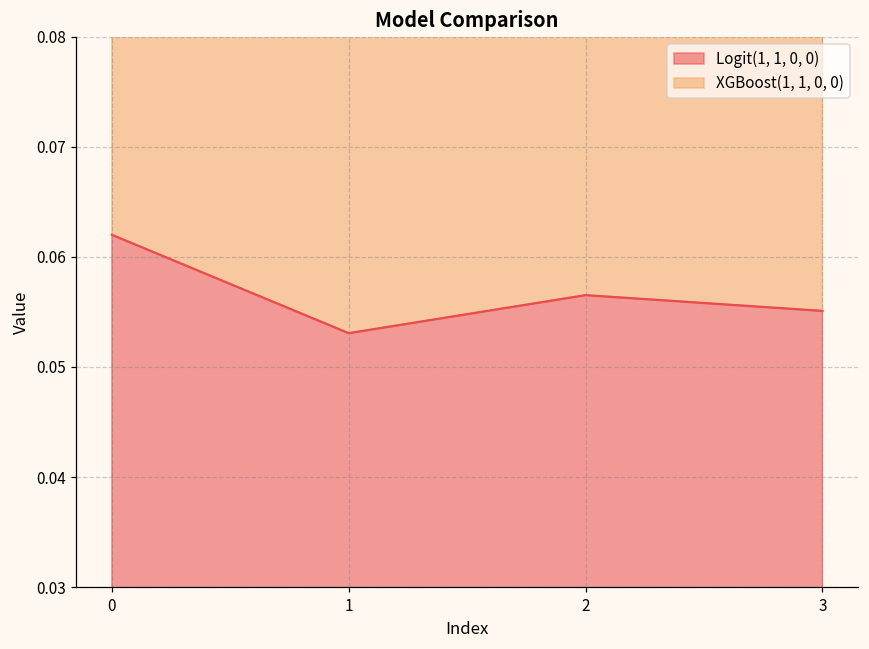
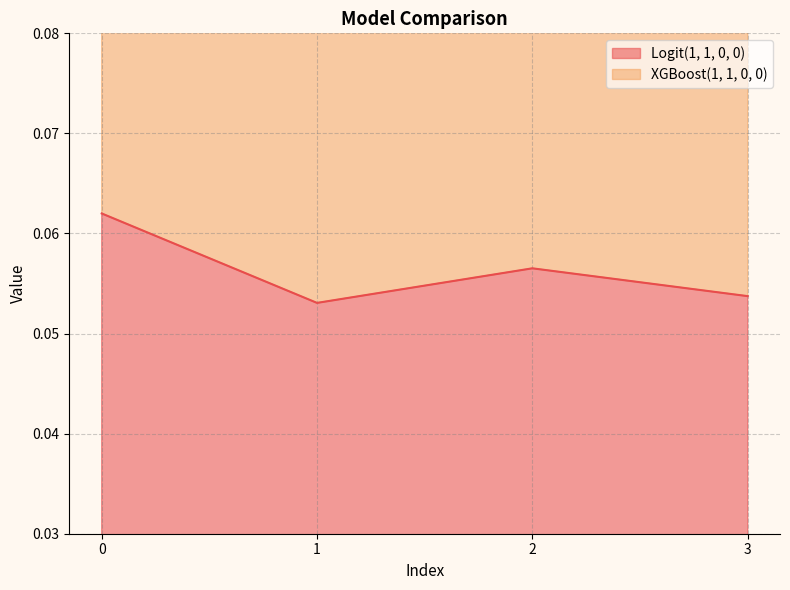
Logit(1, 1, 0, 0), 3: 0.0551 -> 0.0537
